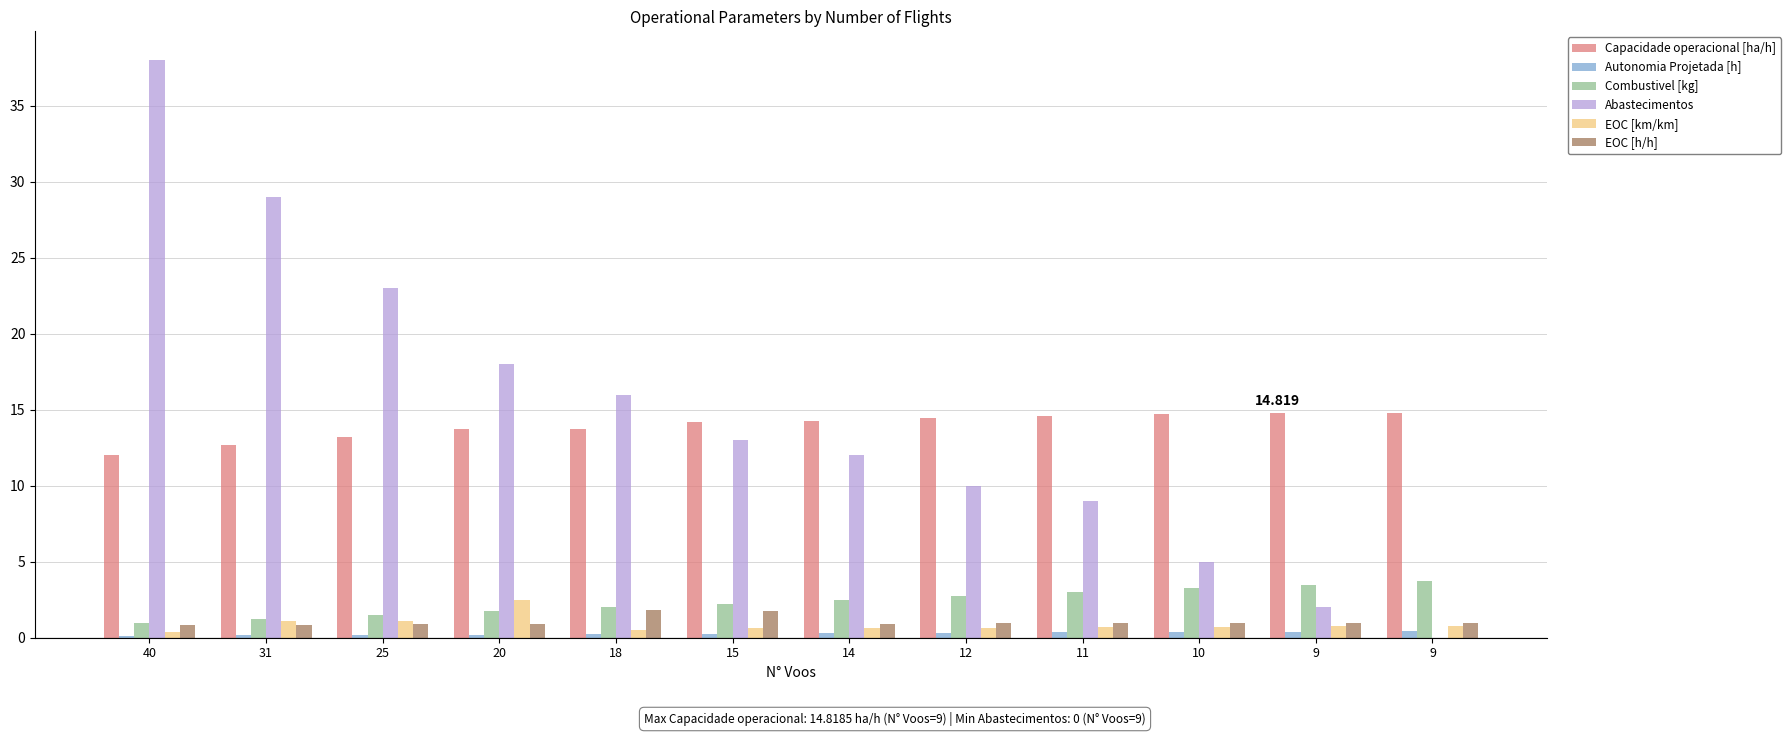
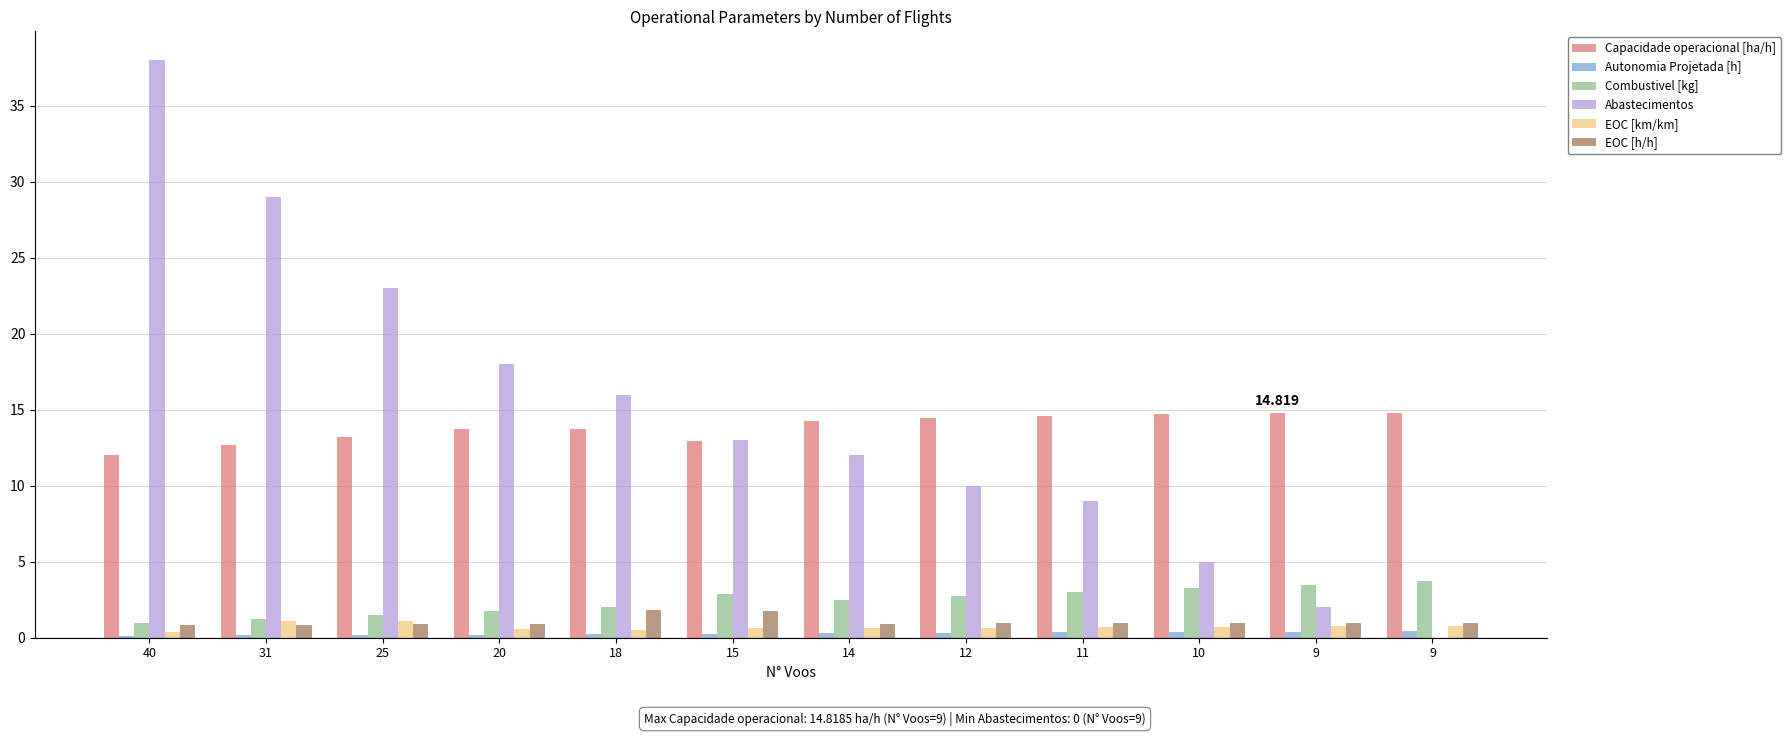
EOC [km/km], 20: 2.5 -> 0.6
Capacidade operacional [ha/h], 15: 14.2 -> 13.0
Combustivel [kg], 15: 2.3 -> 2.9
